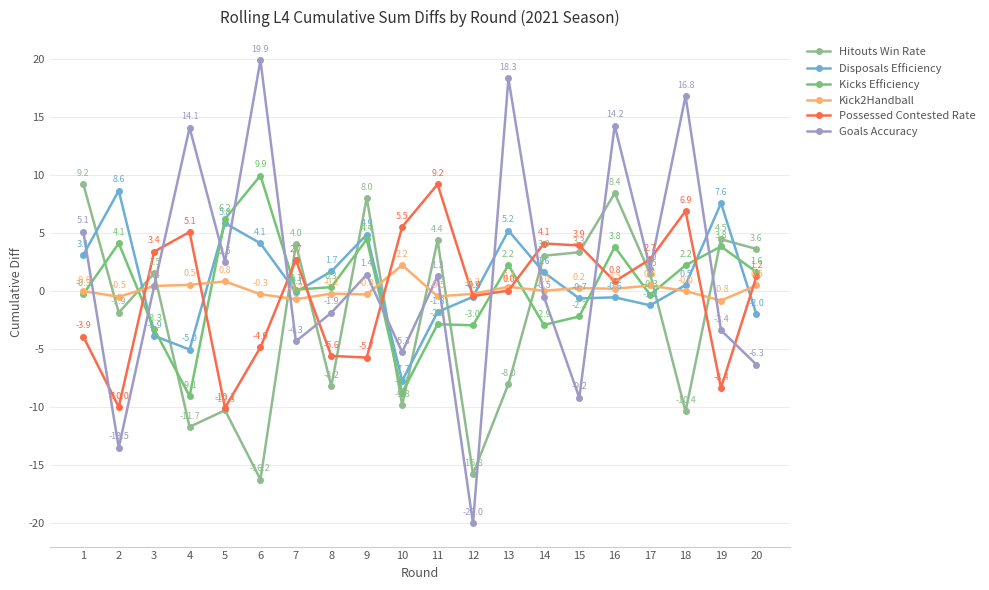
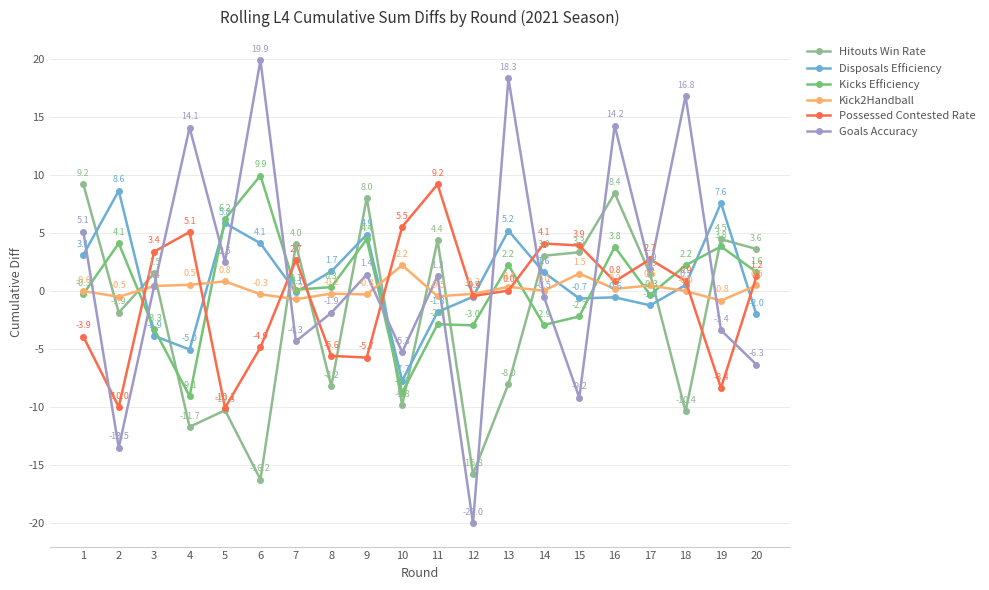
Kick2Handball, 15: 0.2 -> 1.5
Possessed Contested Rate, 18: 6.9 -> 0.9
